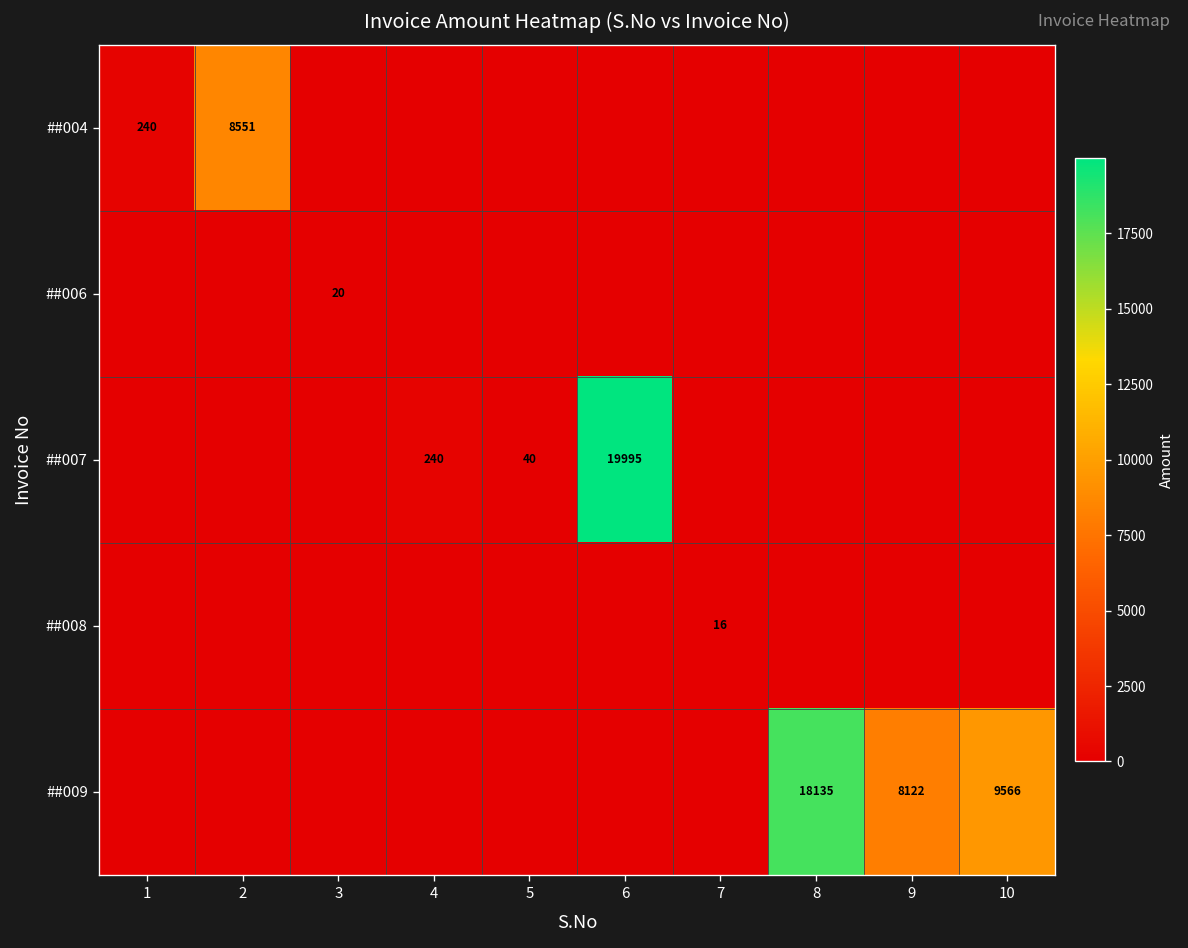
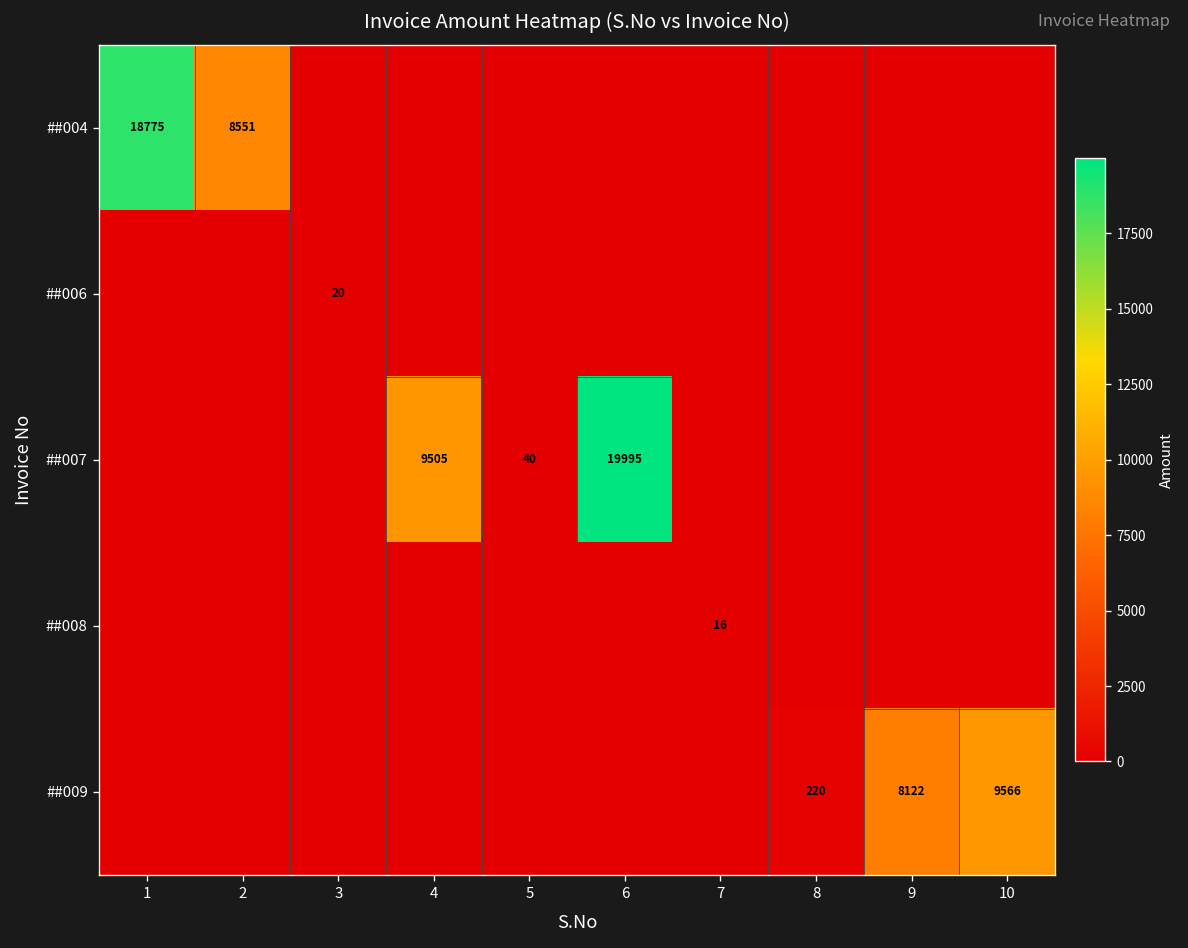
##004, 1: 240 -> 18775
##007, 4: 240 -> 9505
##009, 8: 18135 -> 220
